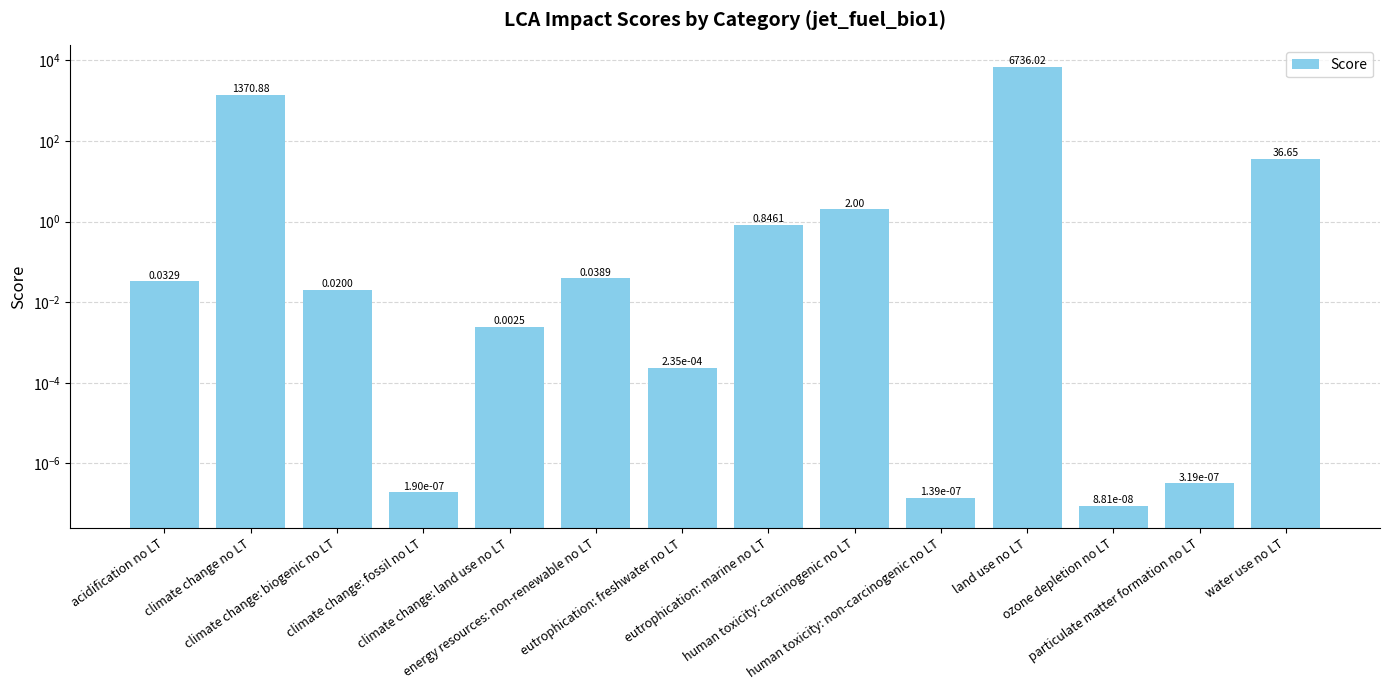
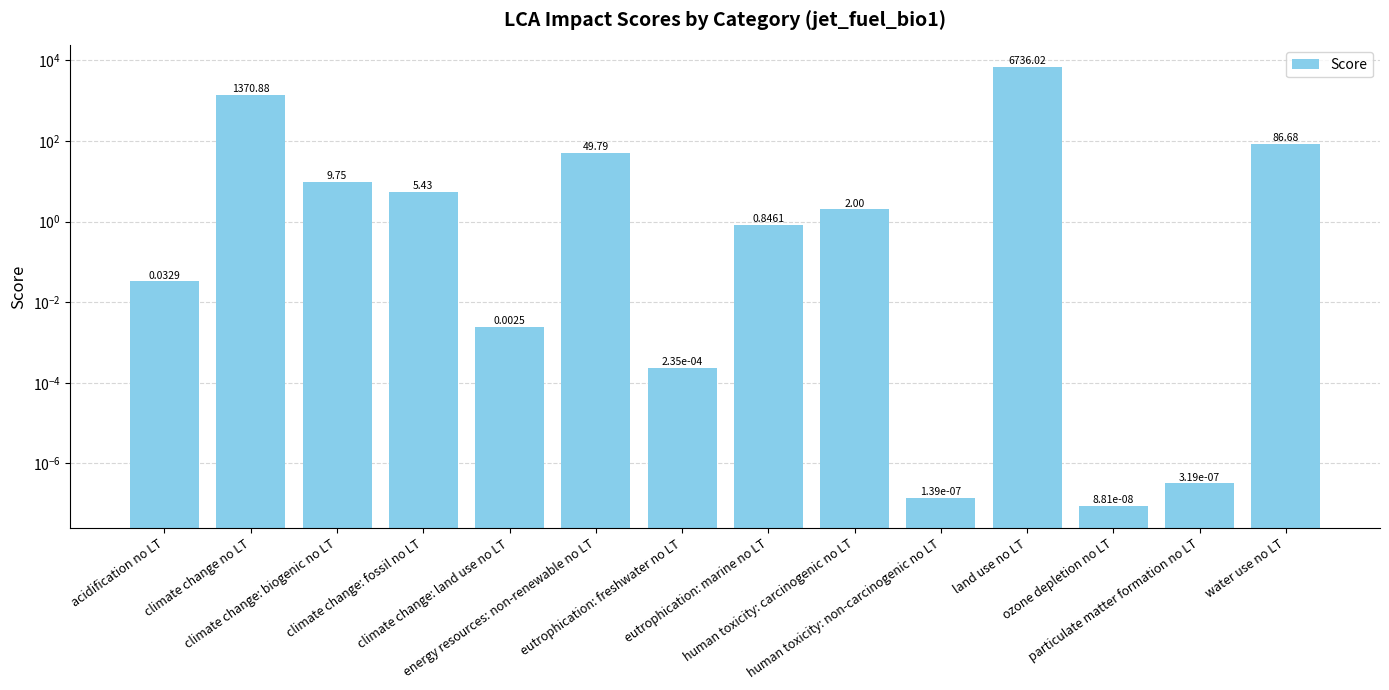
climate change: biogenic no LT: 0.0200 -> 9.75
climate change: fossil no LT: 1.90e-07 -> 5.43
energy resources: non-renewable no LT: 0.0389 -> 49.79
water use no LT: 36.65 -> 86.68
